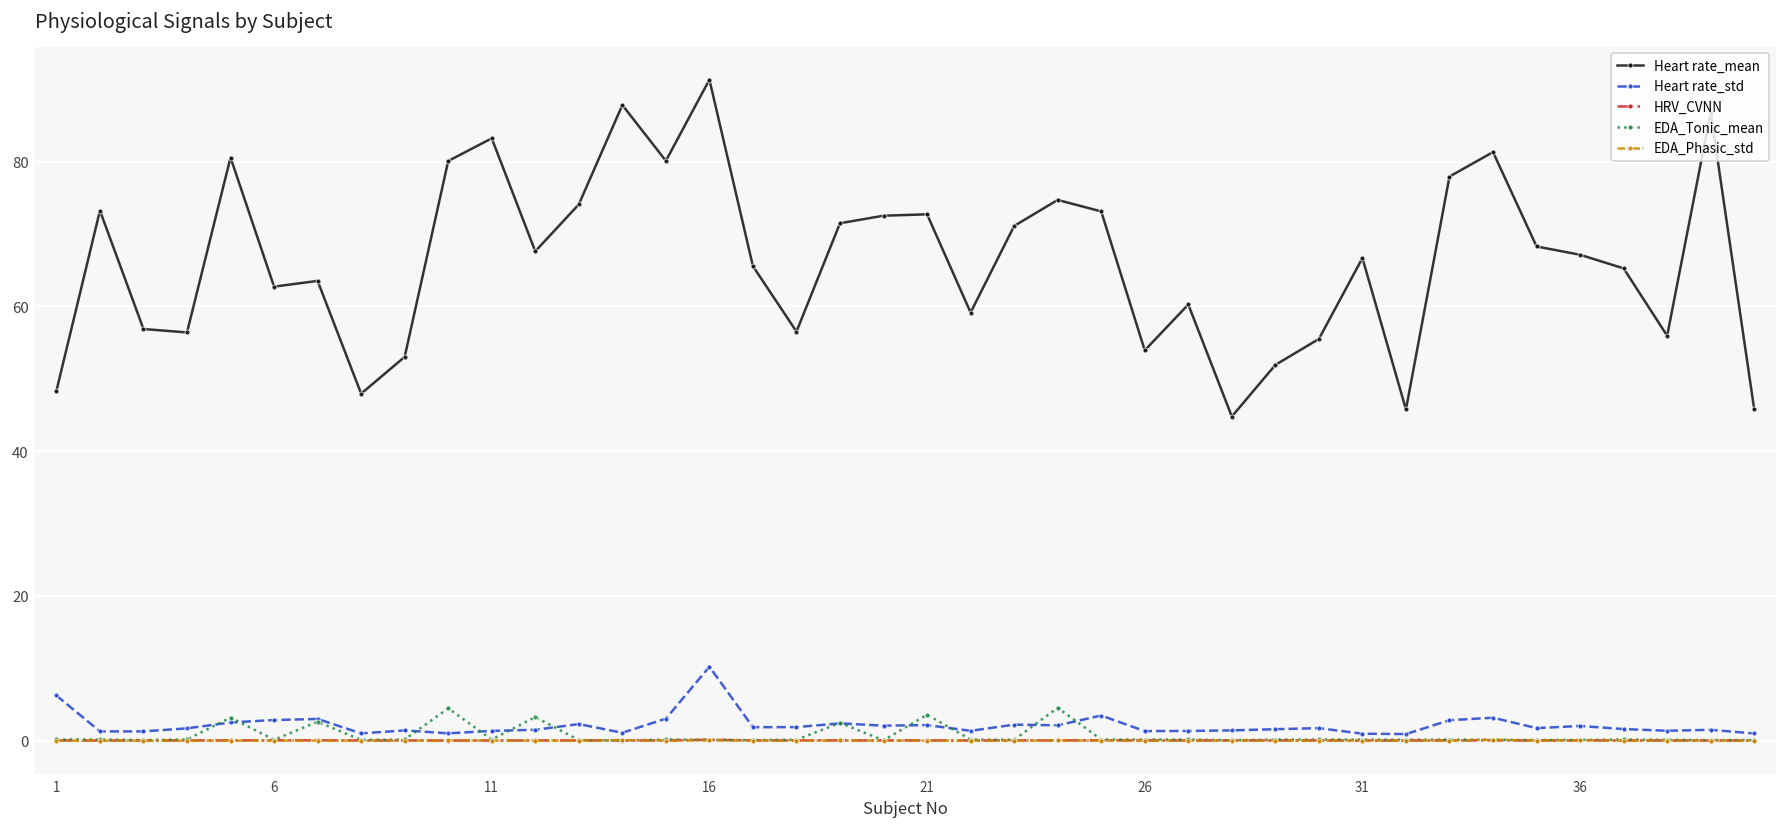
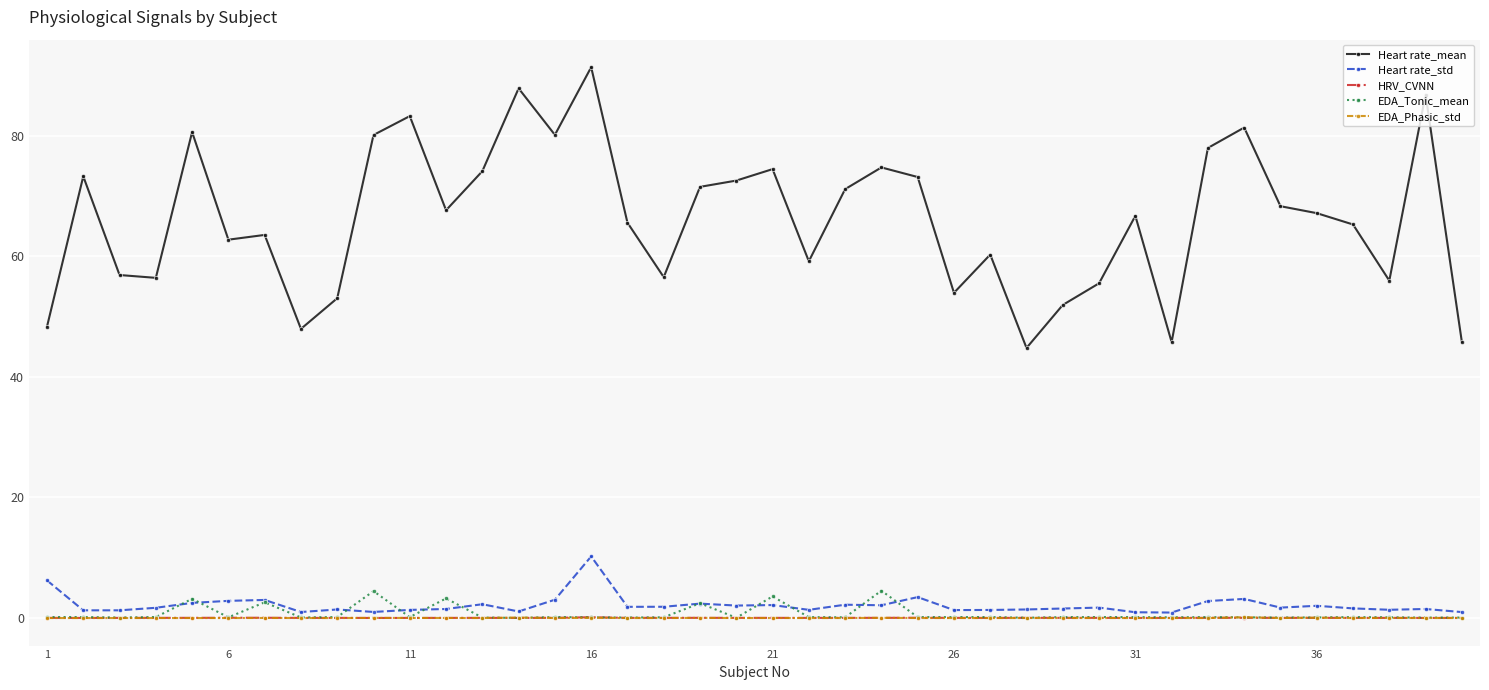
Heart rate_mean, 21: 73 -> 74
